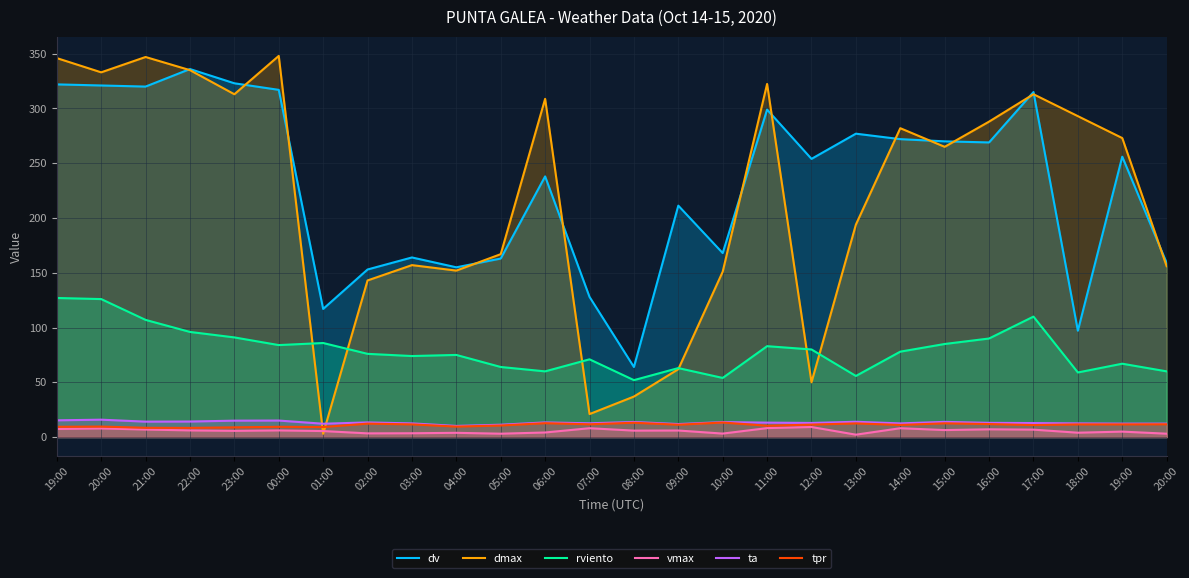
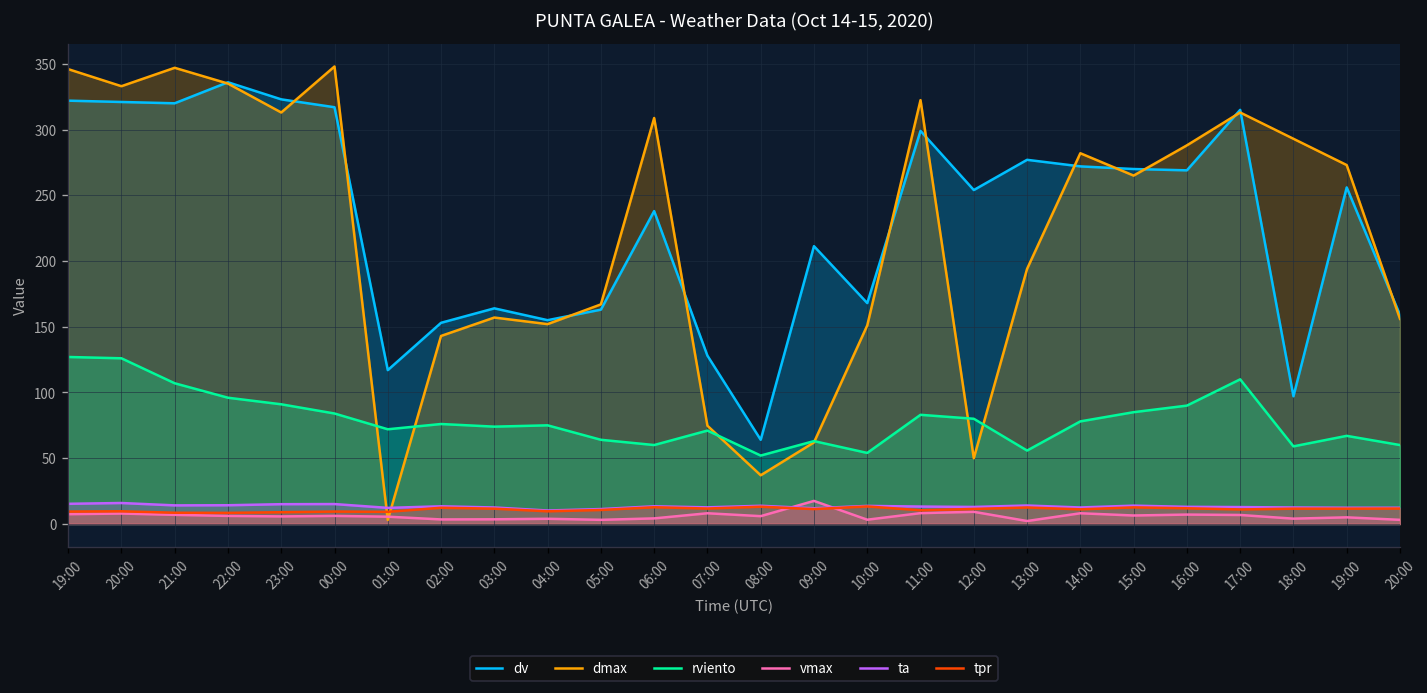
rviento, 01:00: 86 -> 72
dmax, 07:00: 21 -> 75
vmax, 09:00: 6 -> 18
